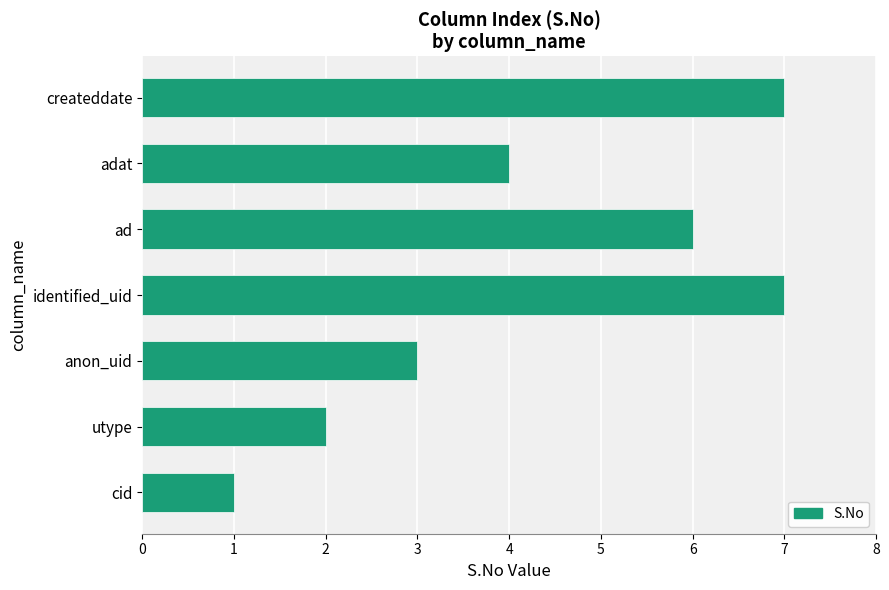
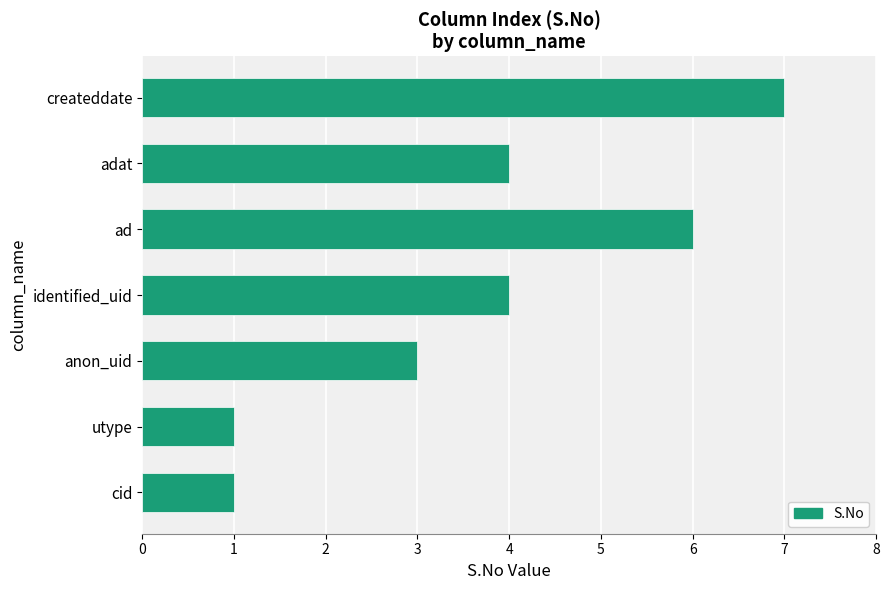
identified_uid: 7 -> 4
utype: 2 -> 1
